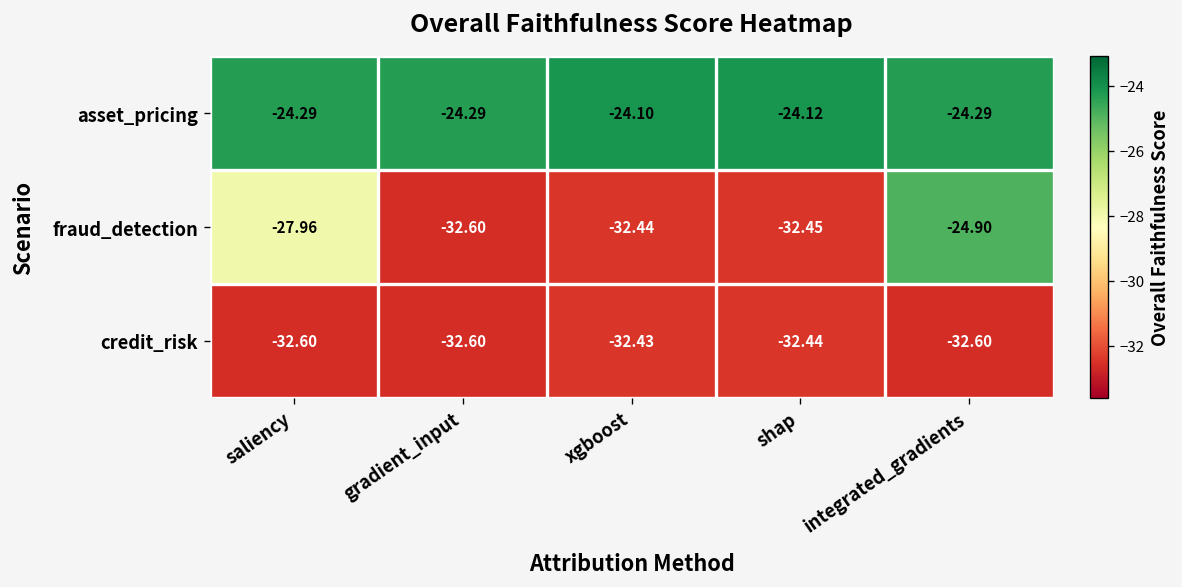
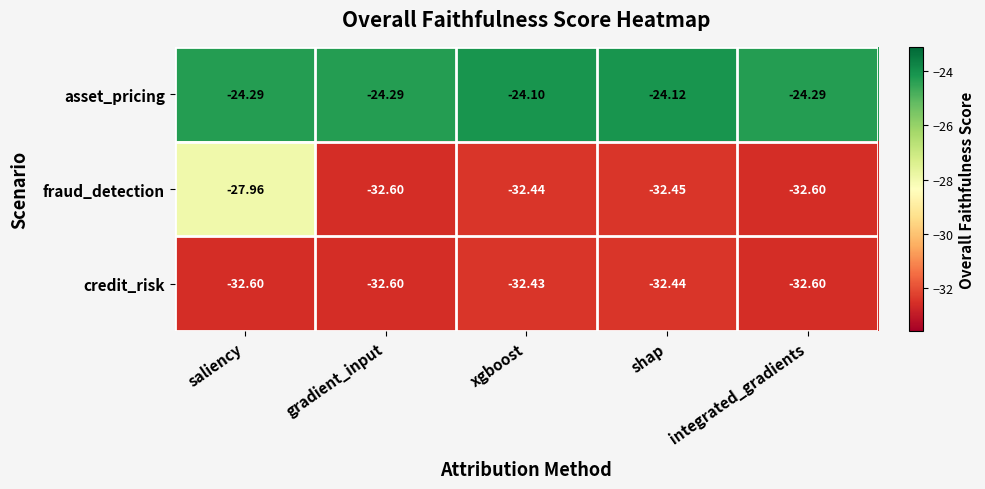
fraud_detection, integrated_gradients: -24.90 -> -32.60
